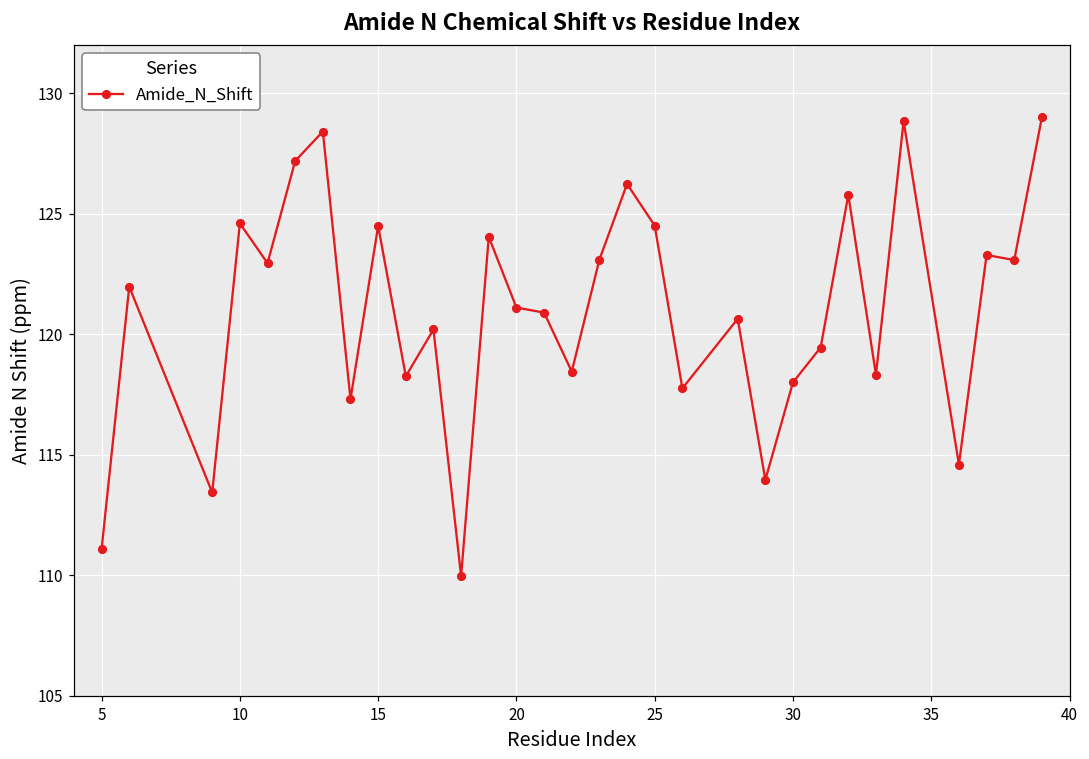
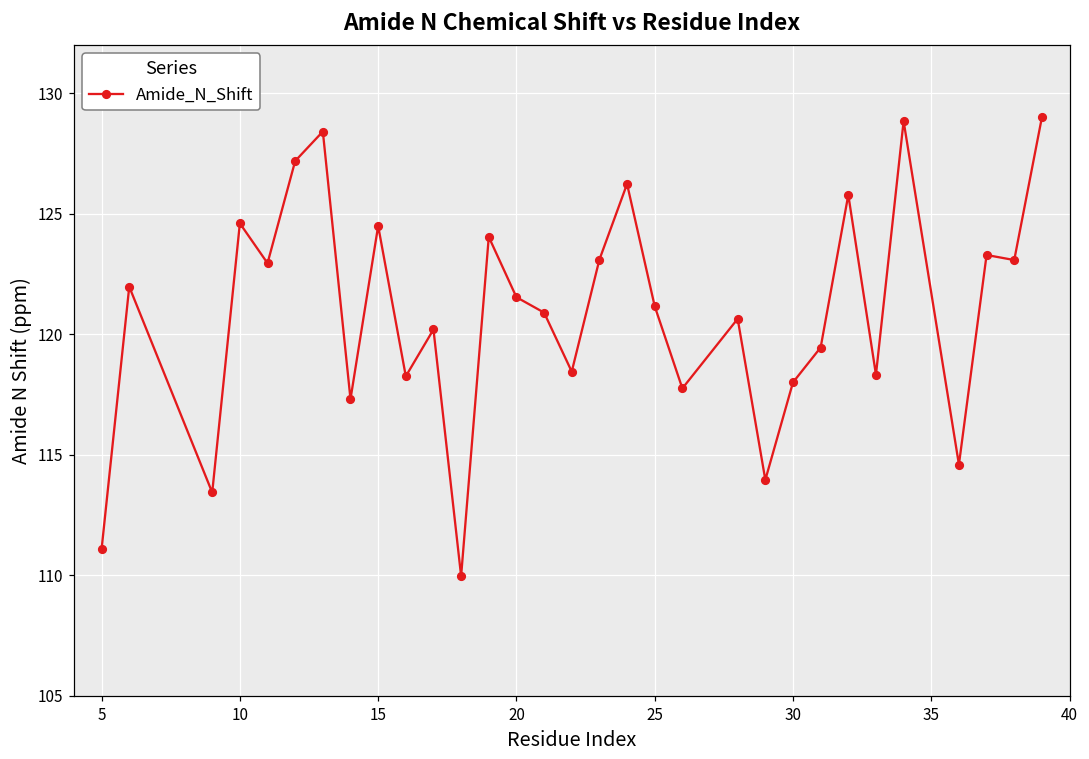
20: 121.1 -> 121.5
25: 124.5 -> 121.2
